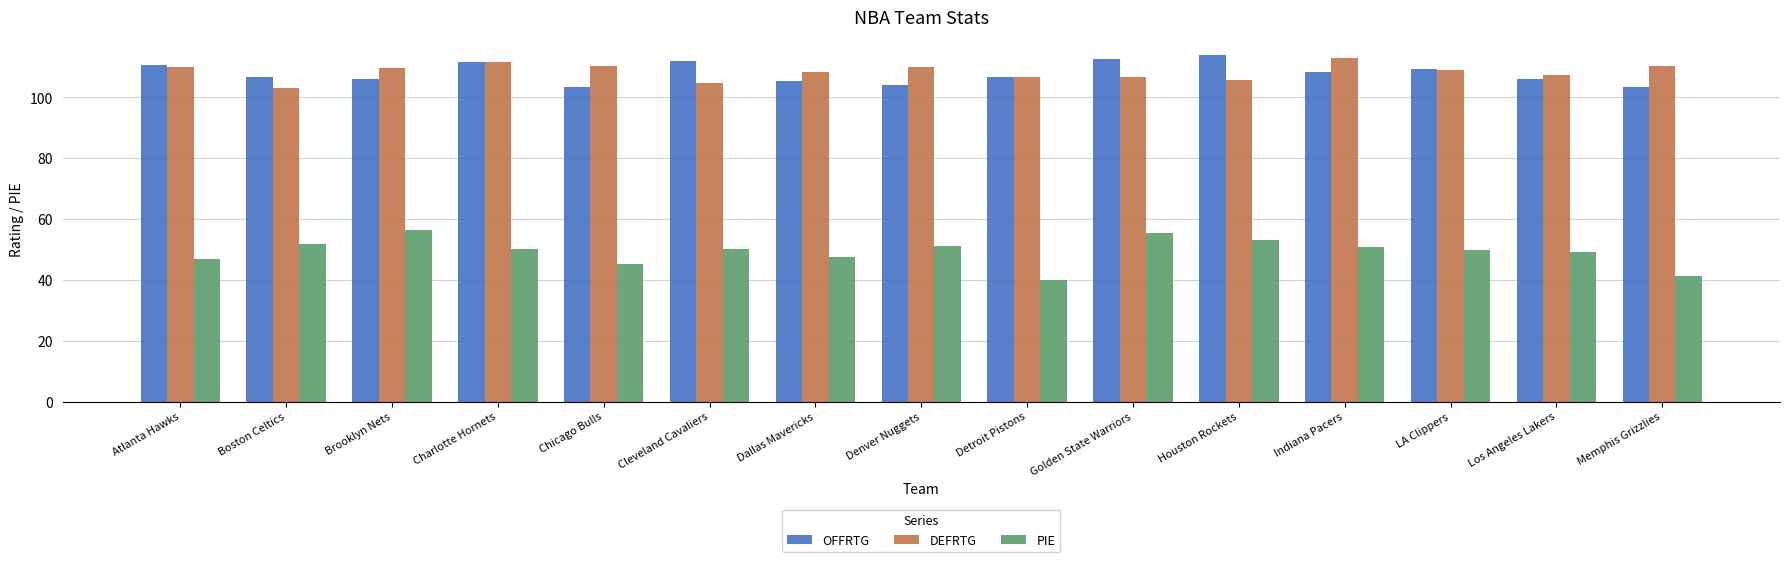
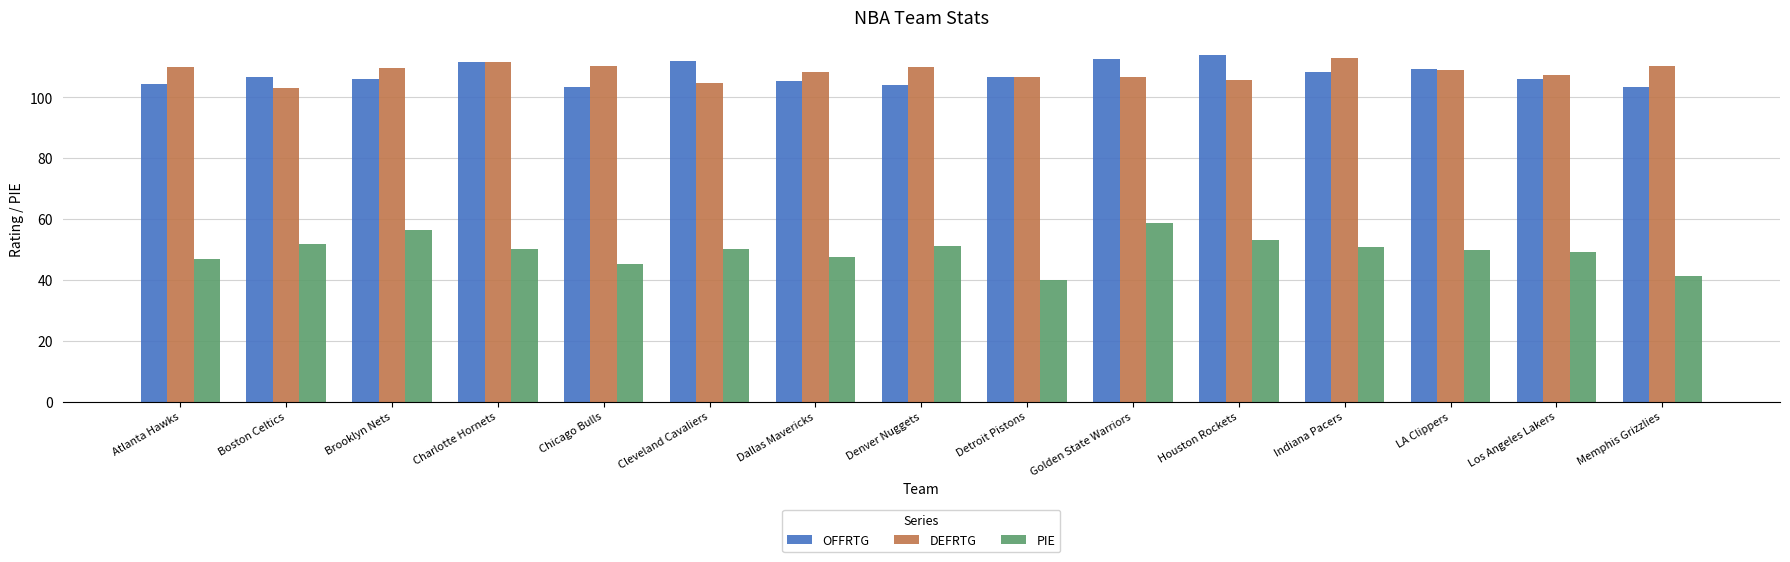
OFFRTG, Atlanta Hawks: 111 -> 104
PIE, Golden State Warriors: 55 -> 59
